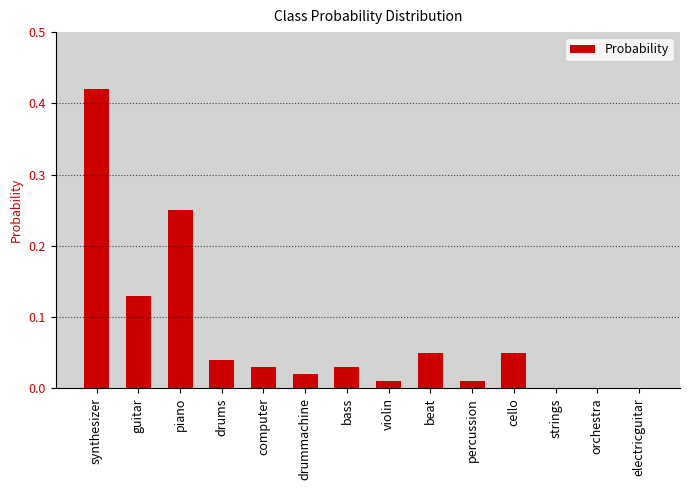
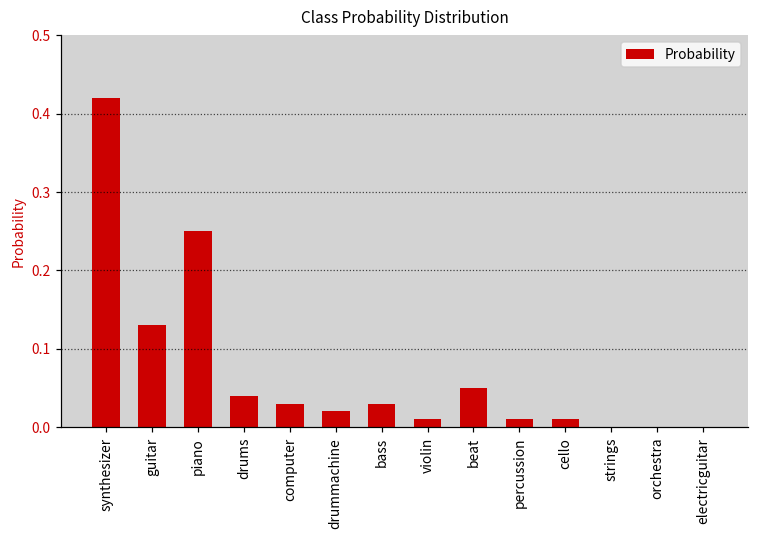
cello: 0.05 -> 0.01
